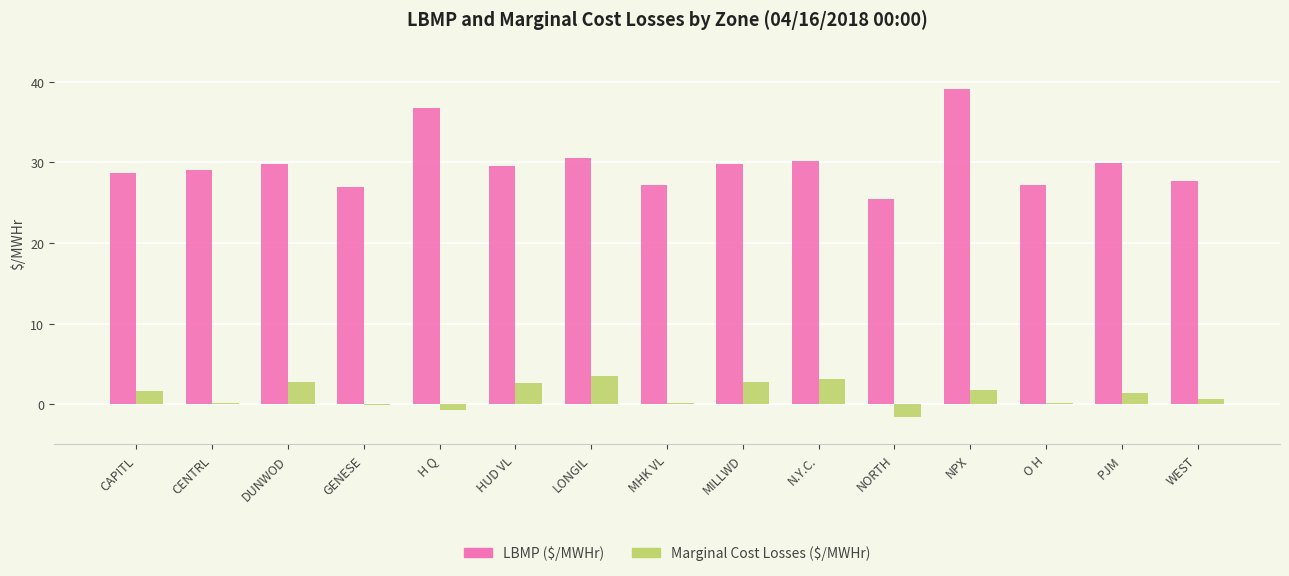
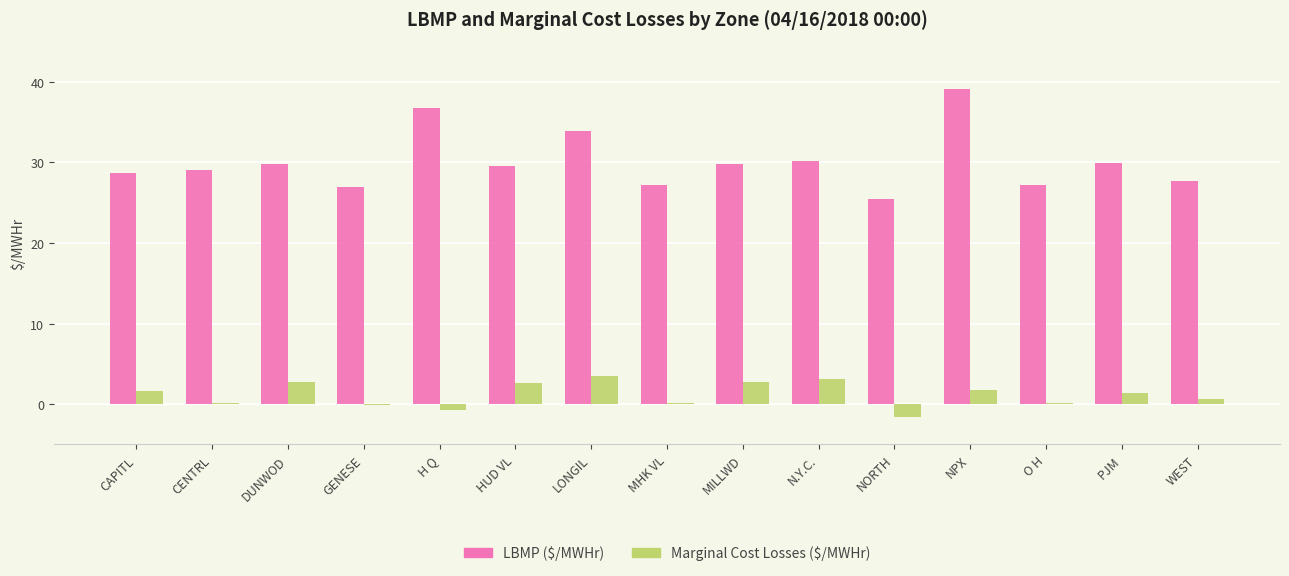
LBMP ($/MWHr), LONGIL: 31 -> 34
